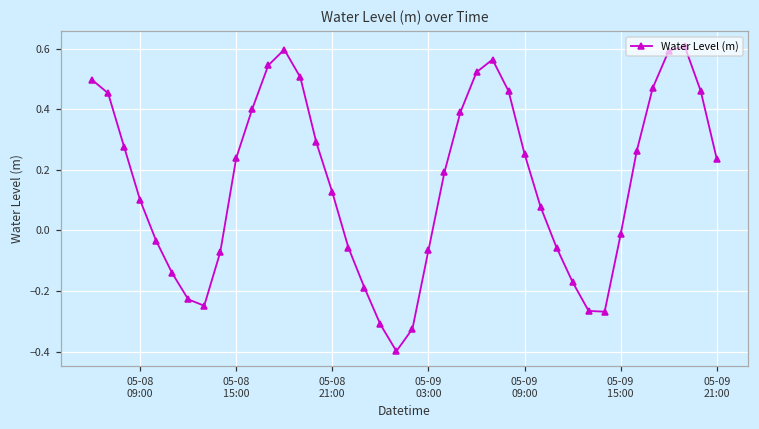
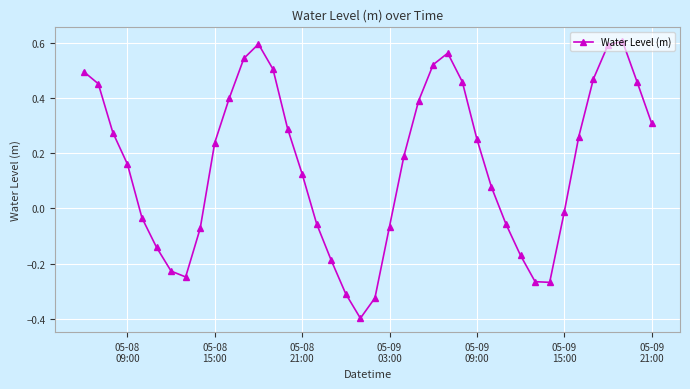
05-08 09:00: 0.10 -> 0.16
05-09 21:00: 0.24 -> 0.31
